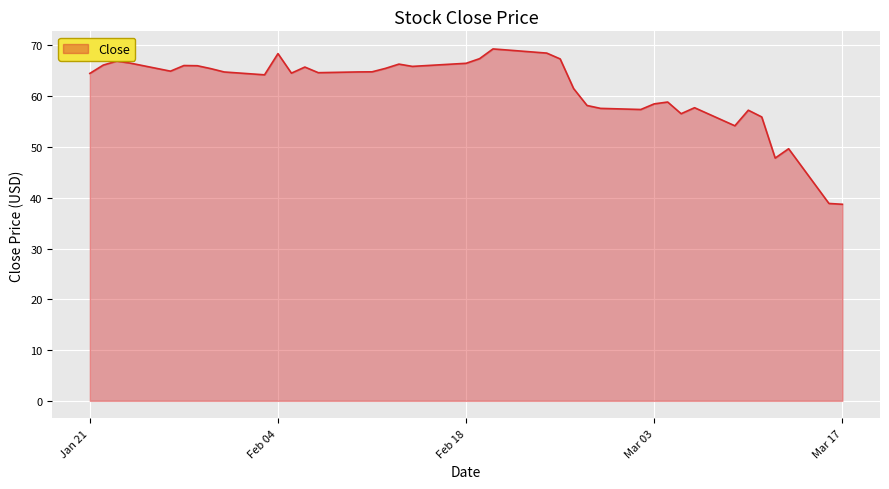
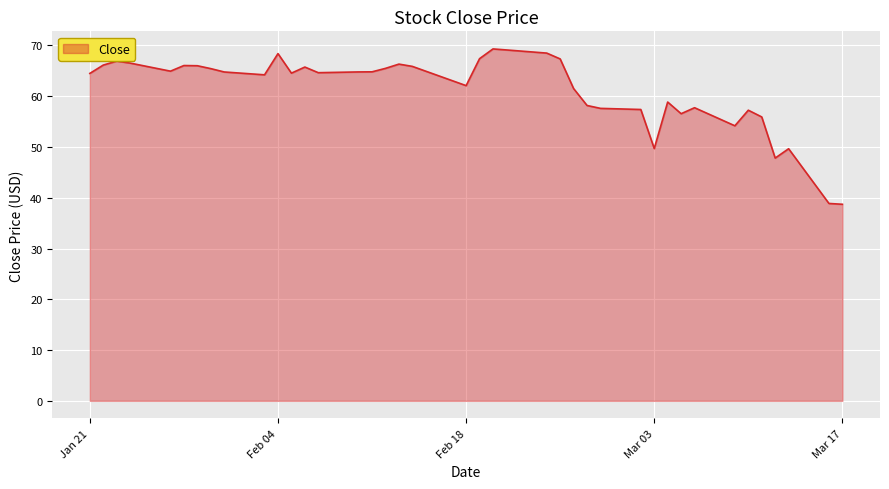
Feb 18: 66 -> 62
Mar 03: 59 -> 50
